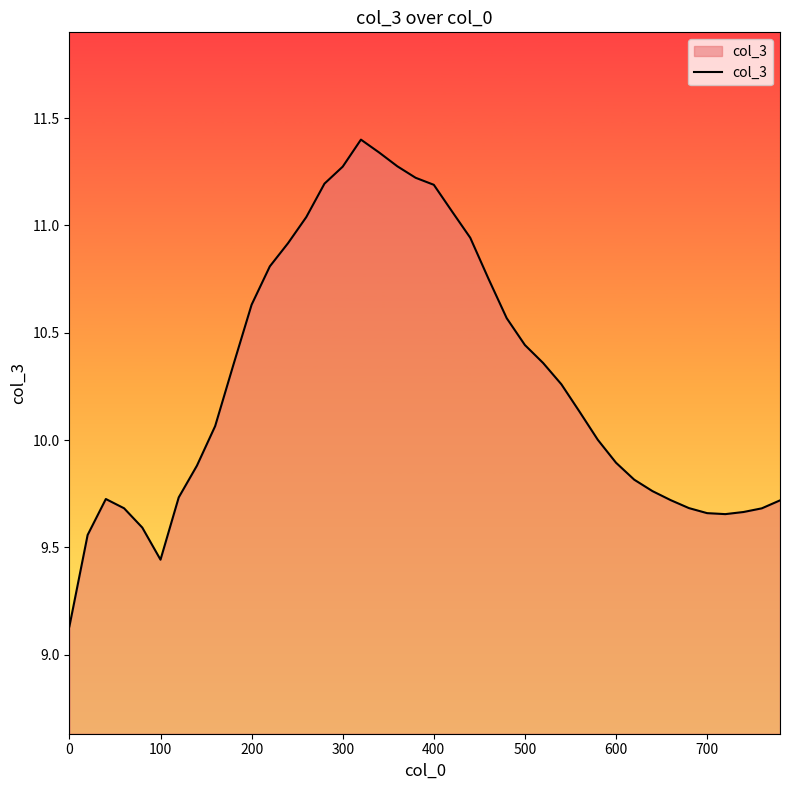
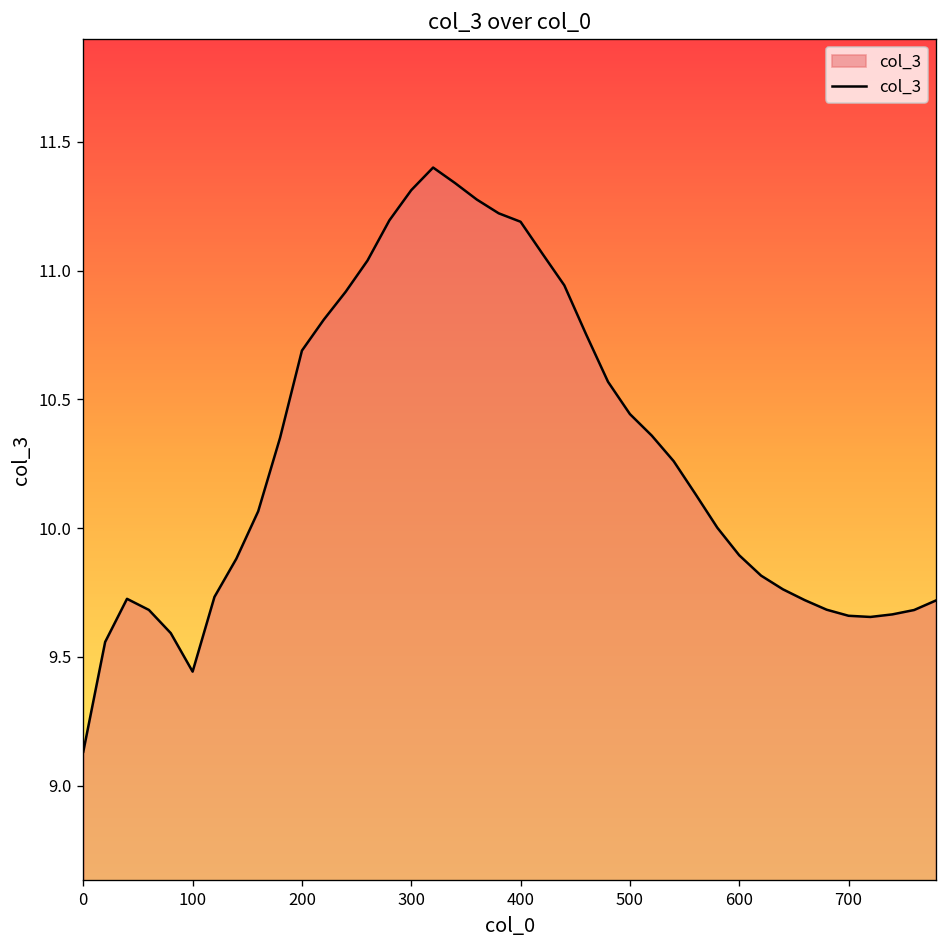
200: 10.63 -> 10.69
300: 11.27 -> 11.31
